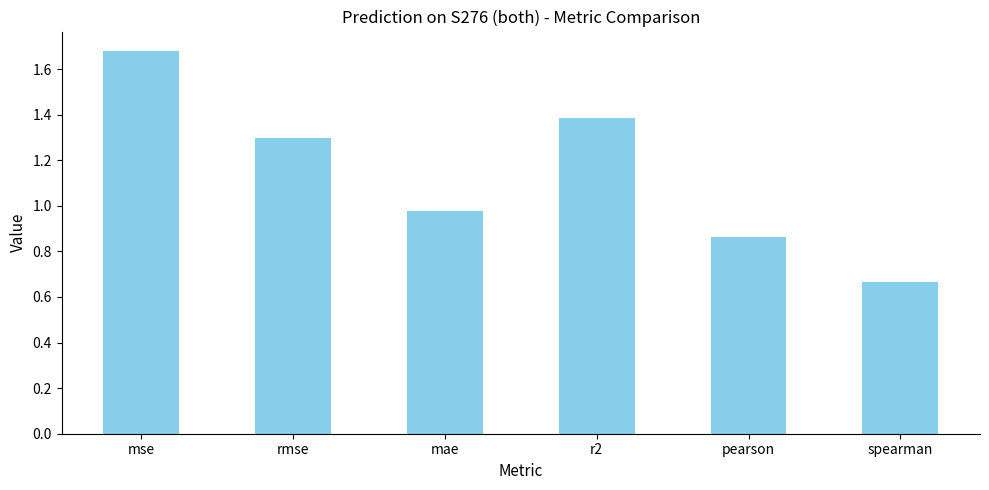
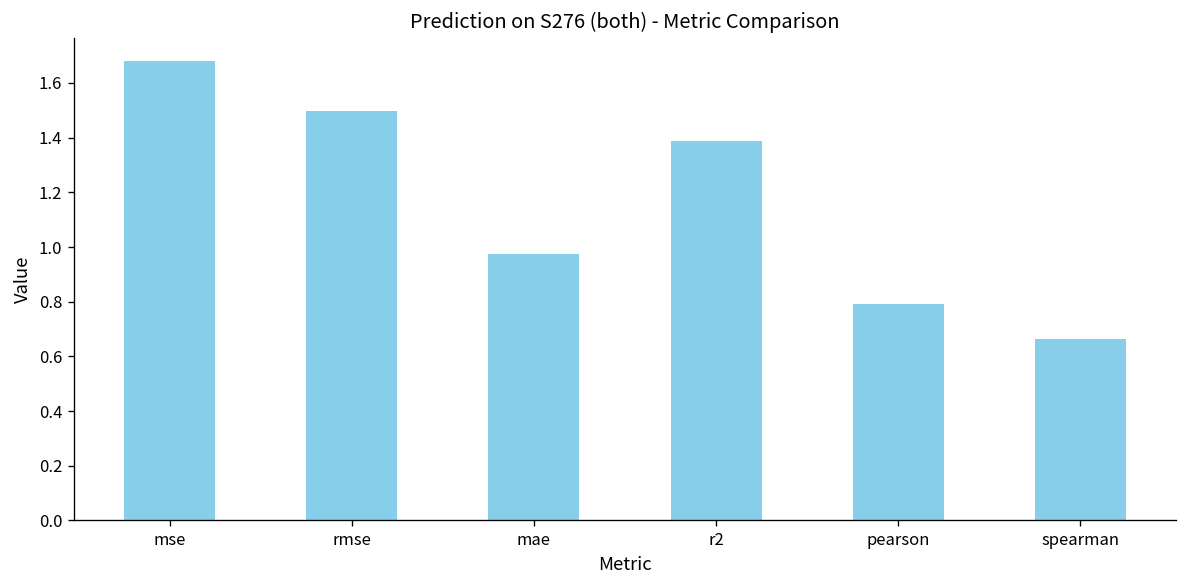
rmse: 1.30 -> 1.50
pearson: 0.86 -> 0.79
